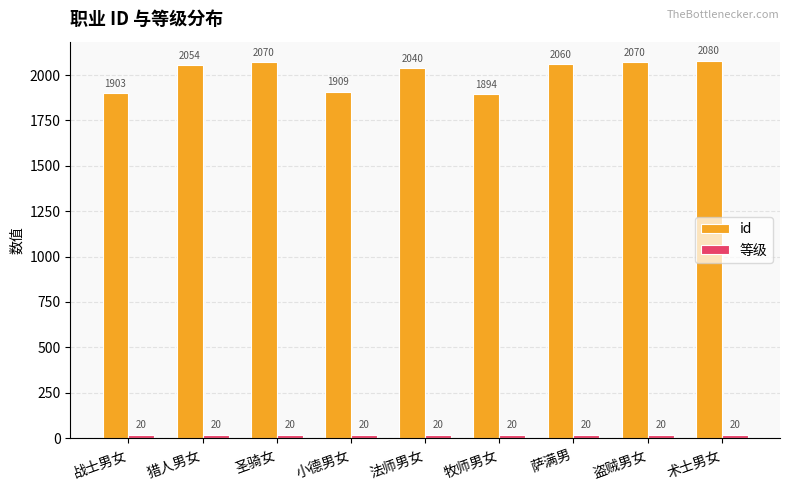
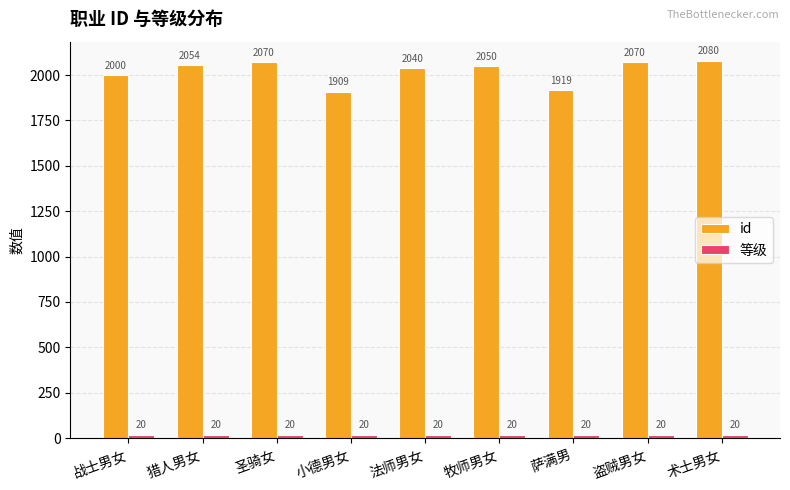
id, 战士男女: 1903 -> 2000
id, 牧师男女: 1894 -> 2050
id, 萨满男: 2060 -> 1919
